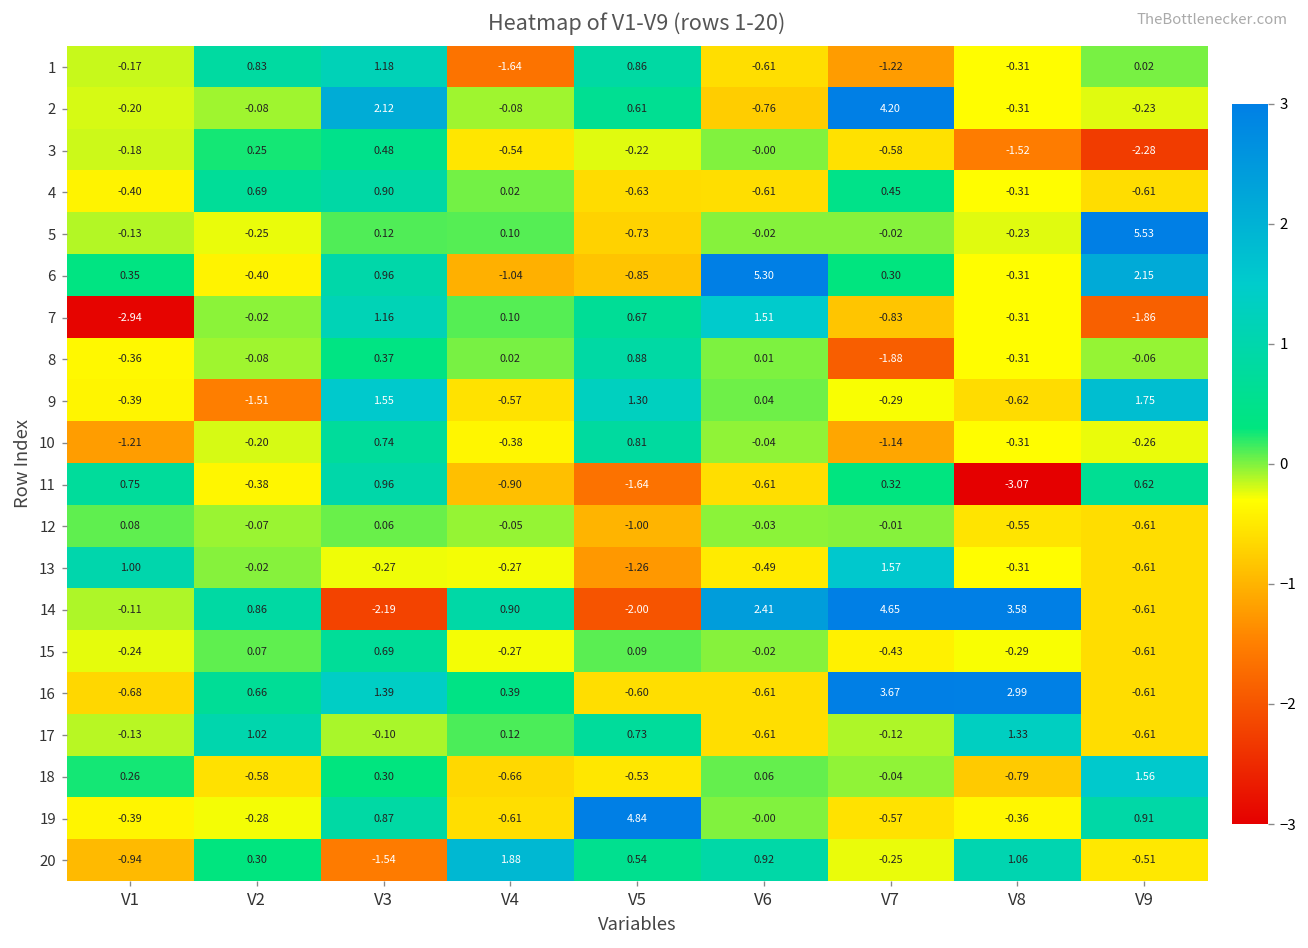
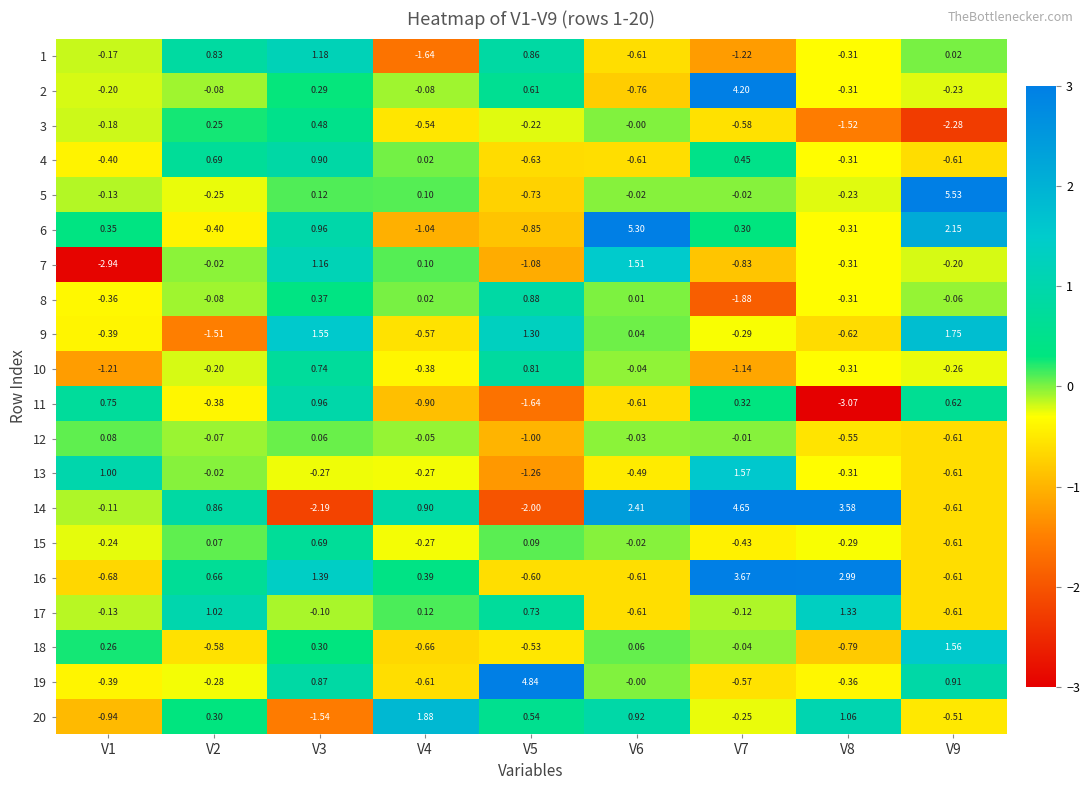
2, V3: 2.12 -> 0.29
7, V5: 0.67 -> -1.08
7, V9: -1.86 -> -0.20
